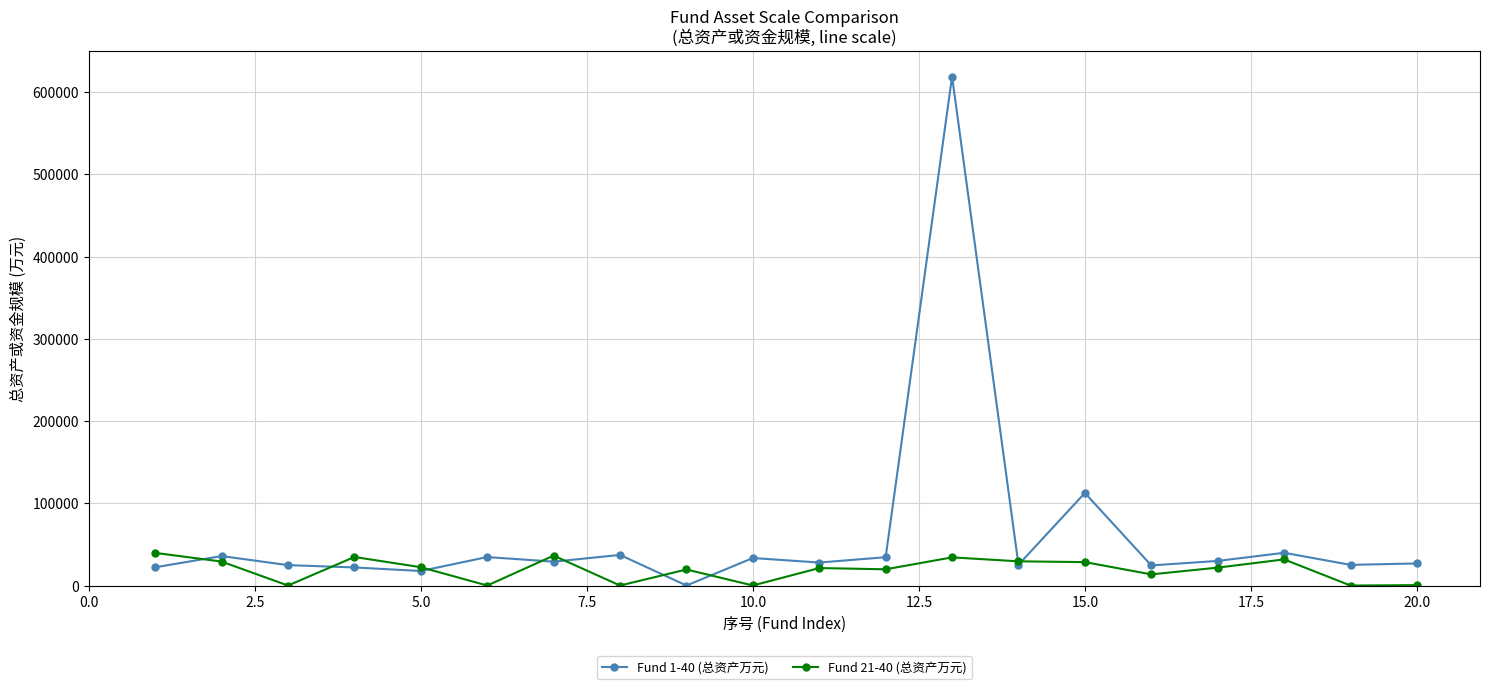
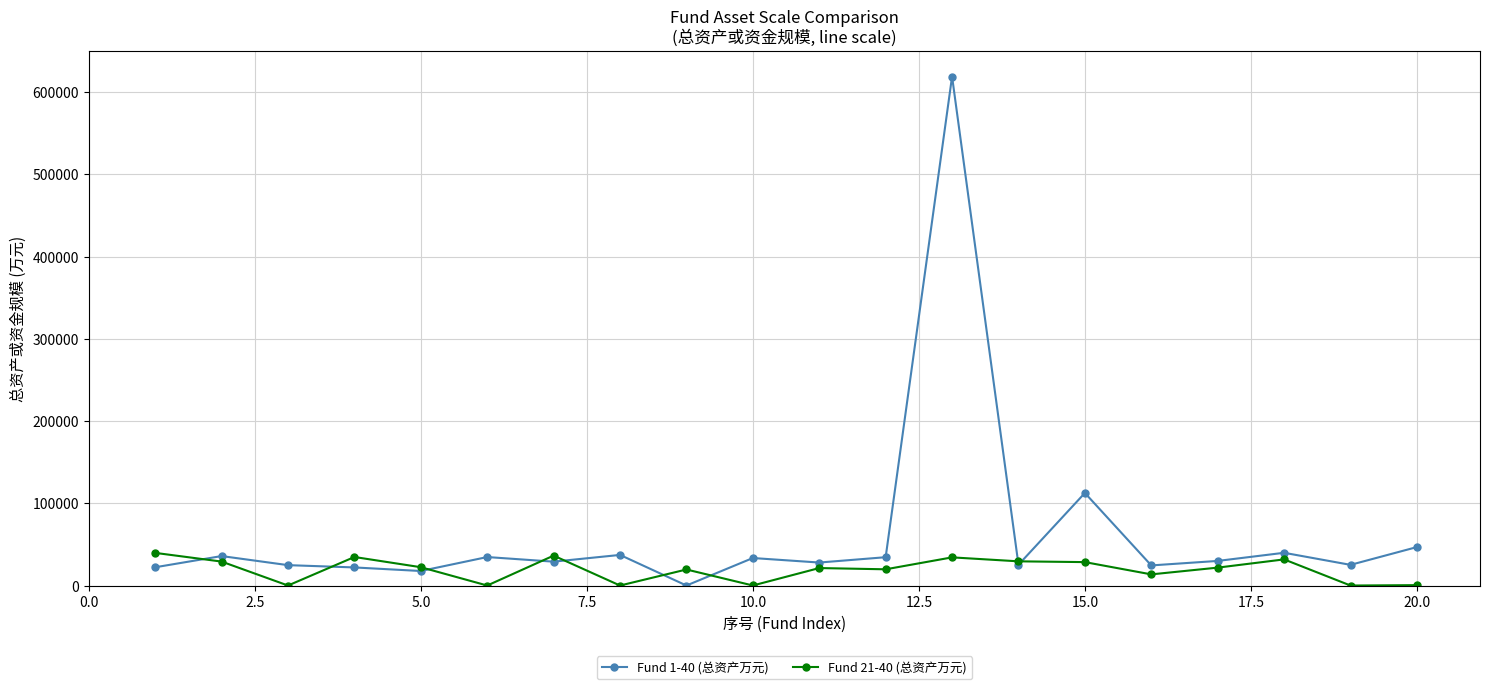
Fund 1-40 (总资产万元), 20.0: 30000 -> 50000
